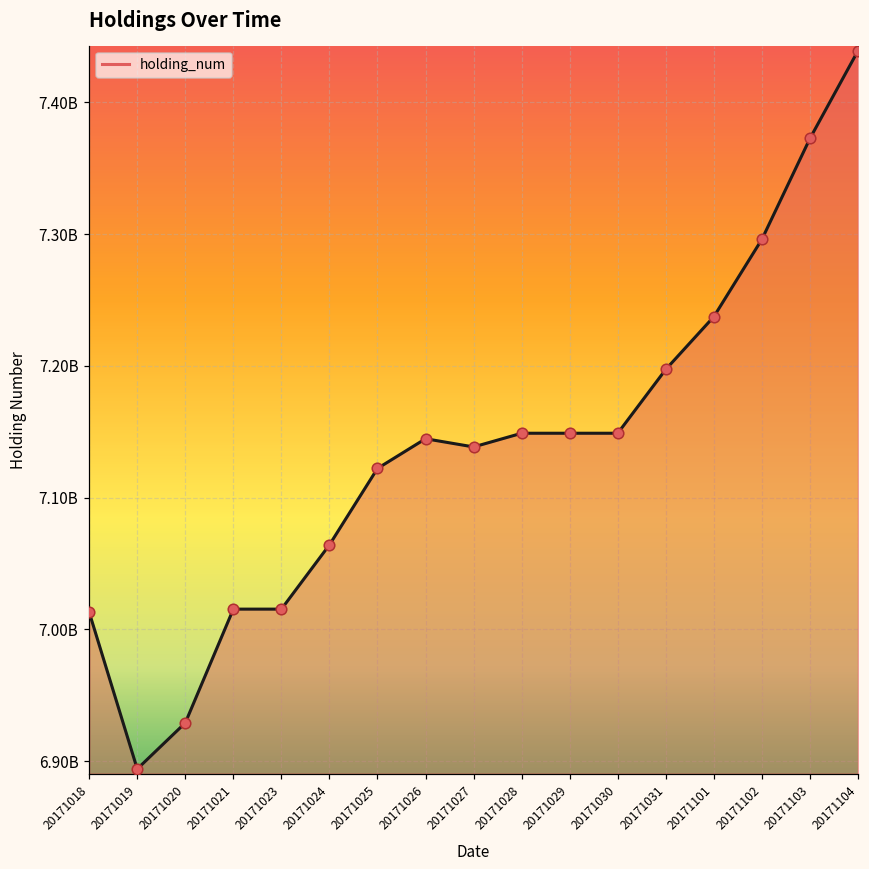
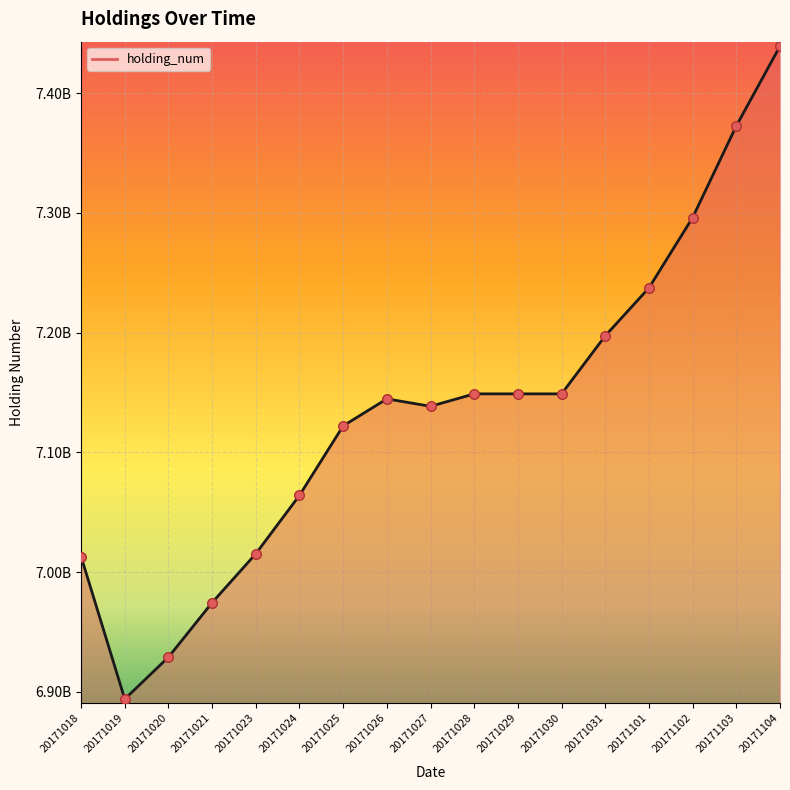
20171021: 7015000000 -> 6975000000
